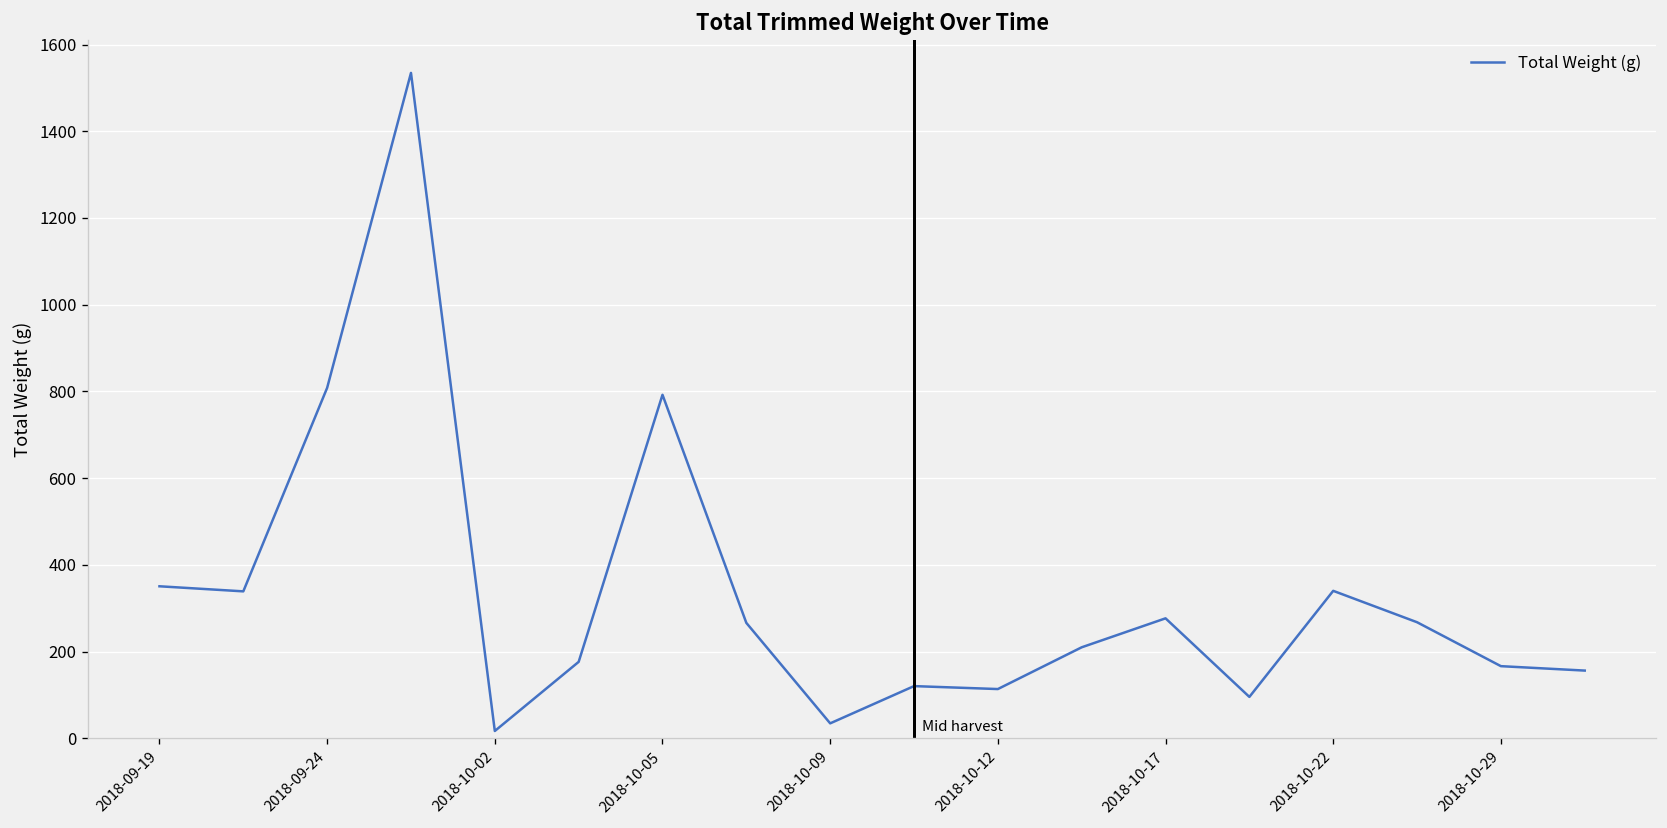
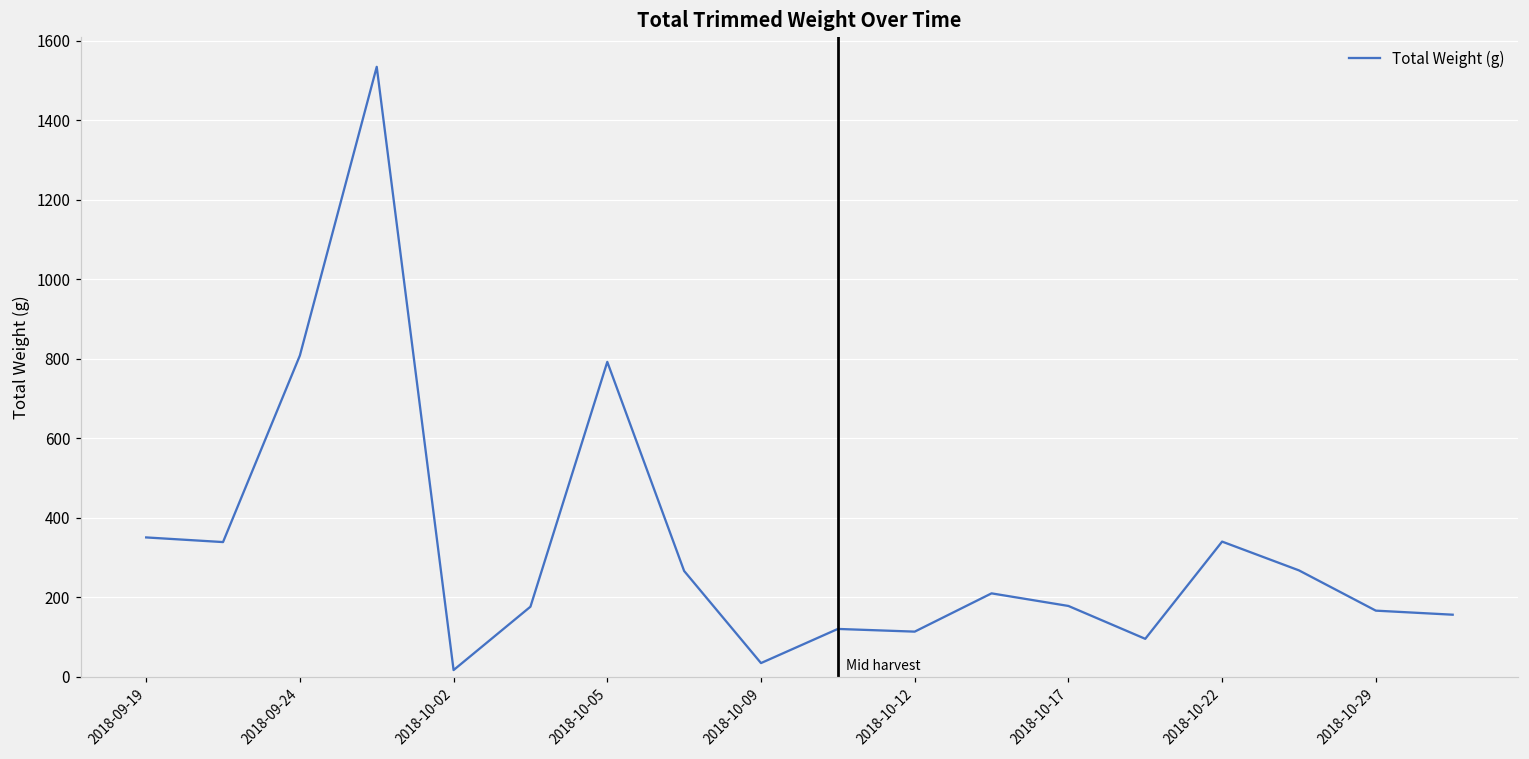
2018-10-17: 280 -> 180
